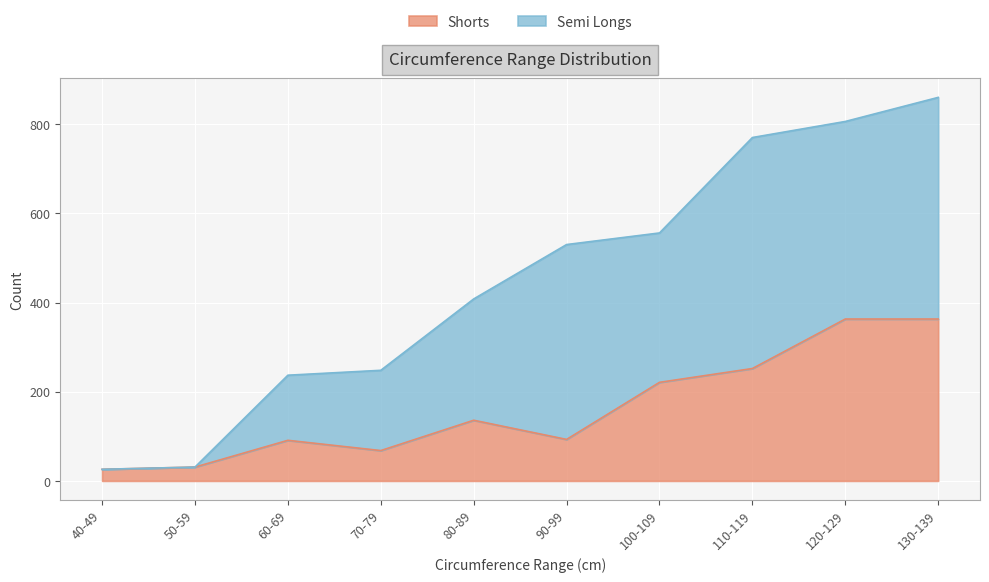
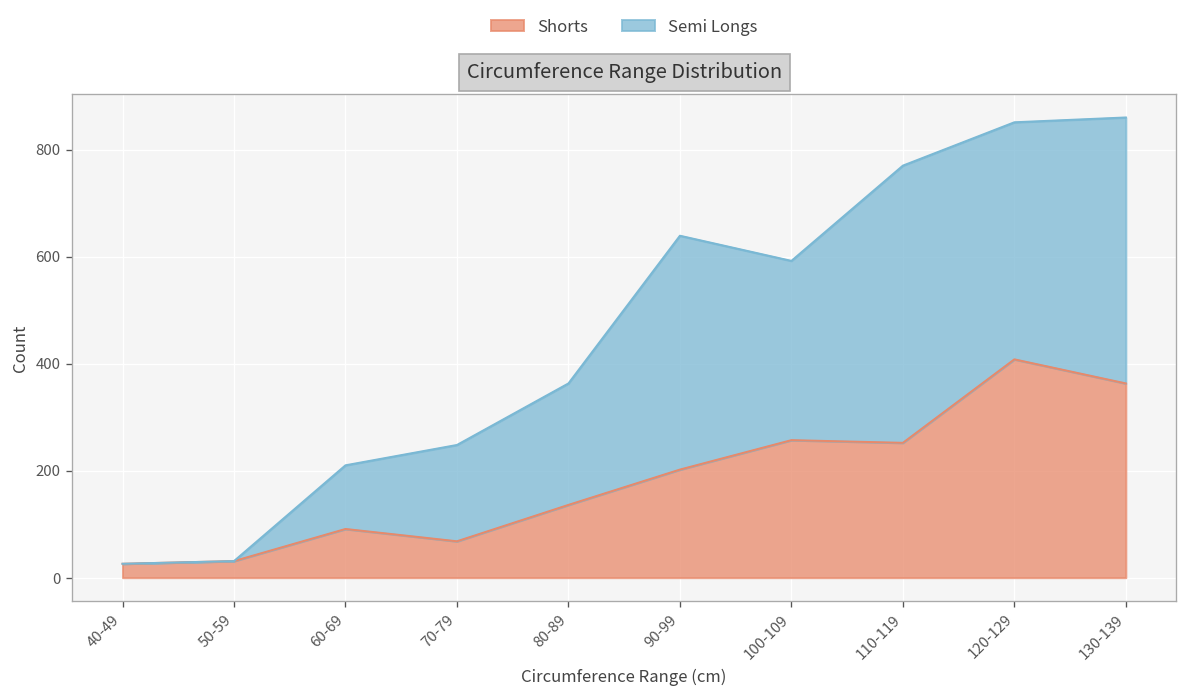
Semi Longs, 60-69: 150 -> 120
Semi Longs, 80-89: 270 -> 230
Shorts, 90-99: 90 -> 200
Shorts, 100-109: 220 -> 260
Shorts, 120-129: 360 -> 410
